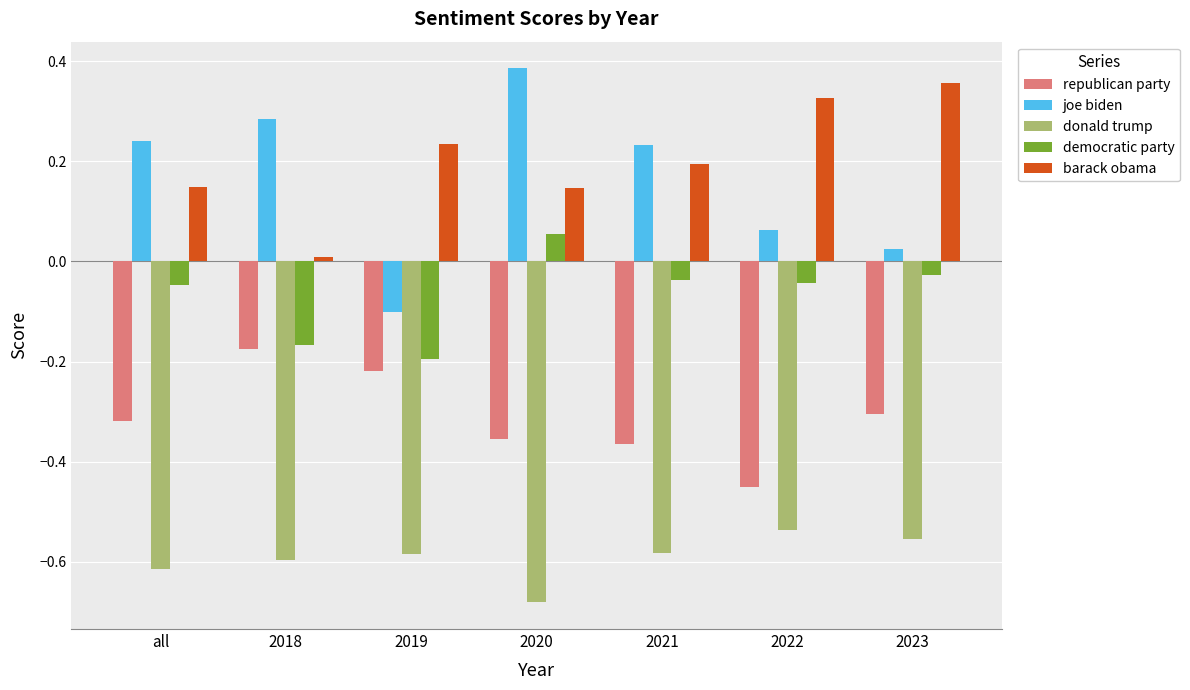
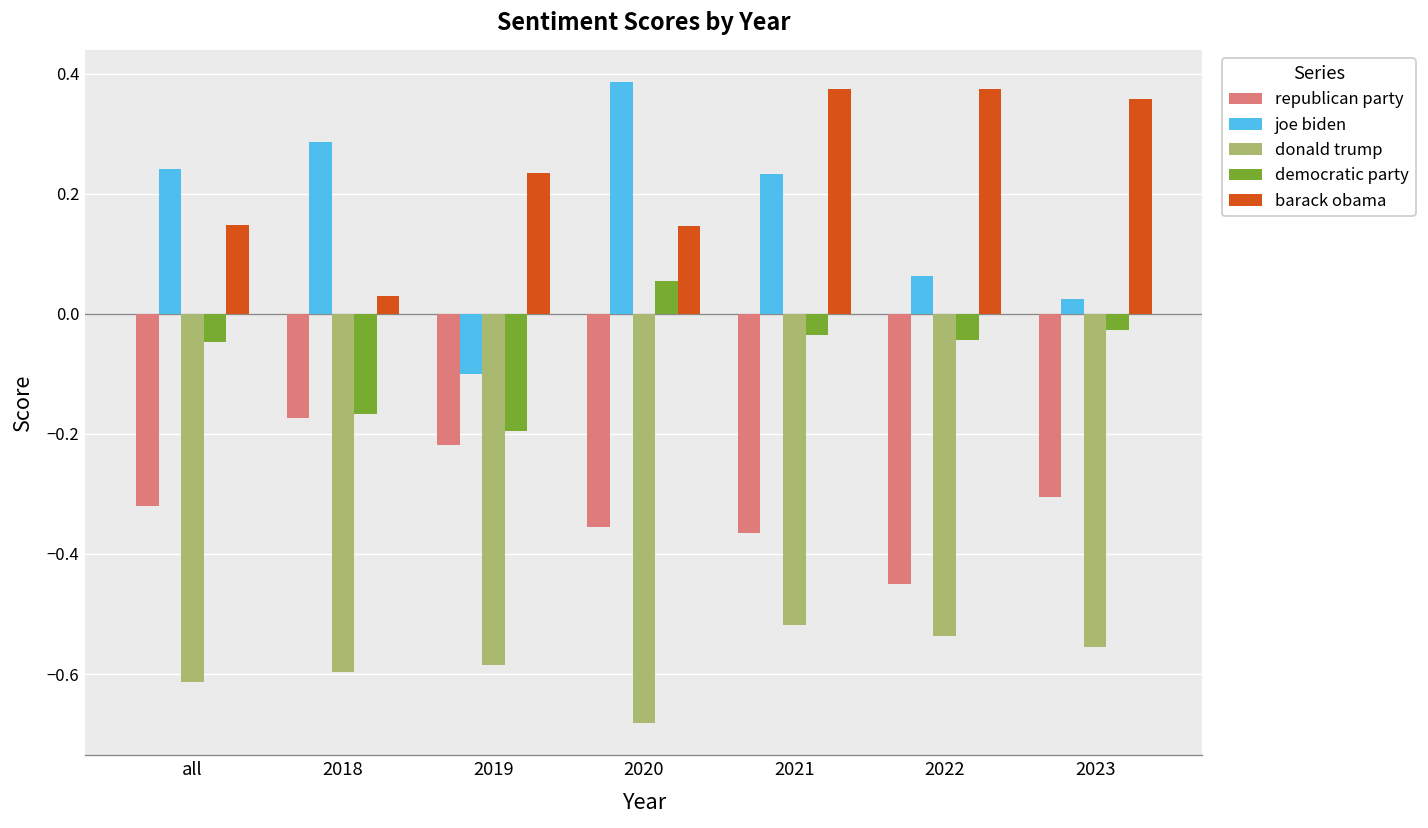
barack obama, 2018: 0.01 -> 0.03
donald trump, 2021: -0.58 -> -0.52
barack obama, 2021: 0.19 -> 0.37
barack obama, 2022: 0.33 -> 0.38
